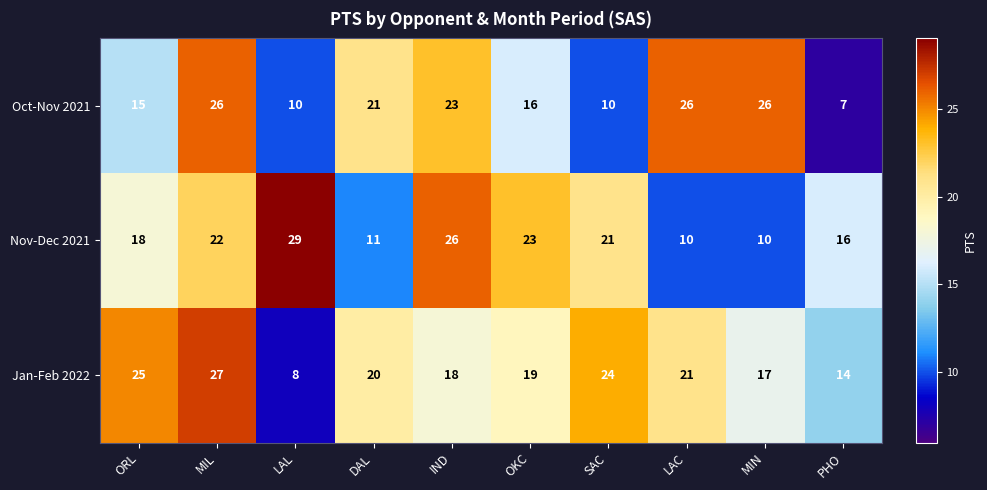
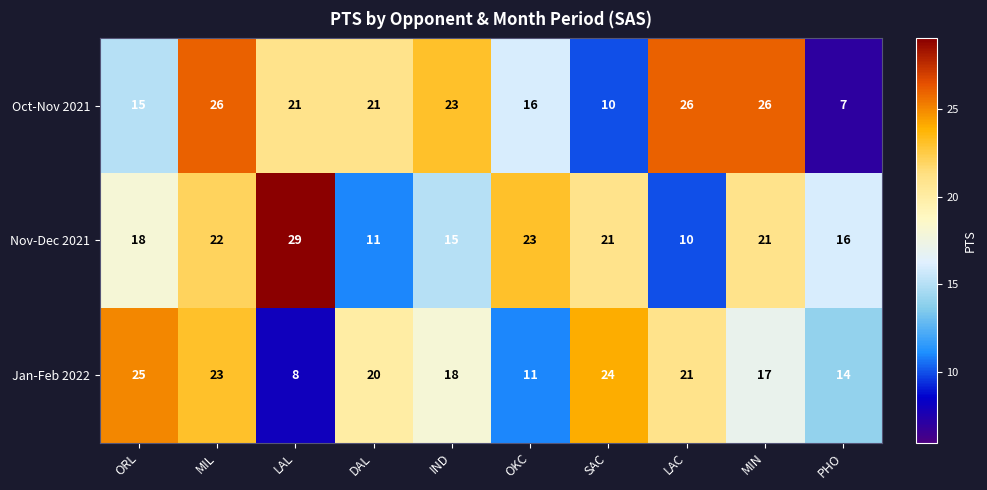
Oct-Nov 2021, LAL: 10 -> 21
Nov-Dec 2021, IND: 26 -> 15
Nov-Dec 2021, MIN: 10 -> 21
Jan-Feb 2022, MIL: 27 -> 23
Jan-Feb 2022, OKC: 19 -> 11
